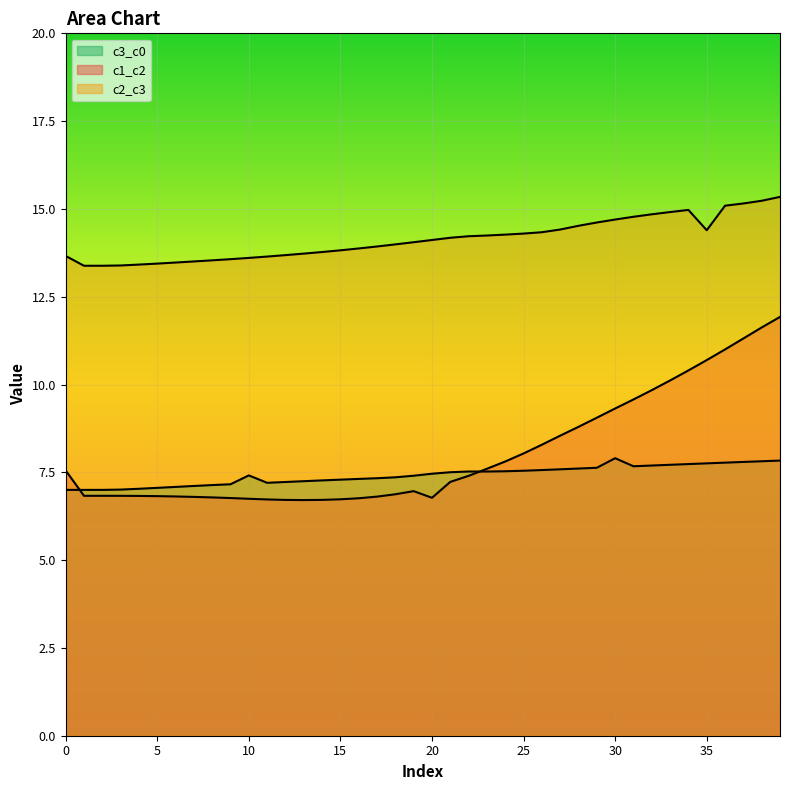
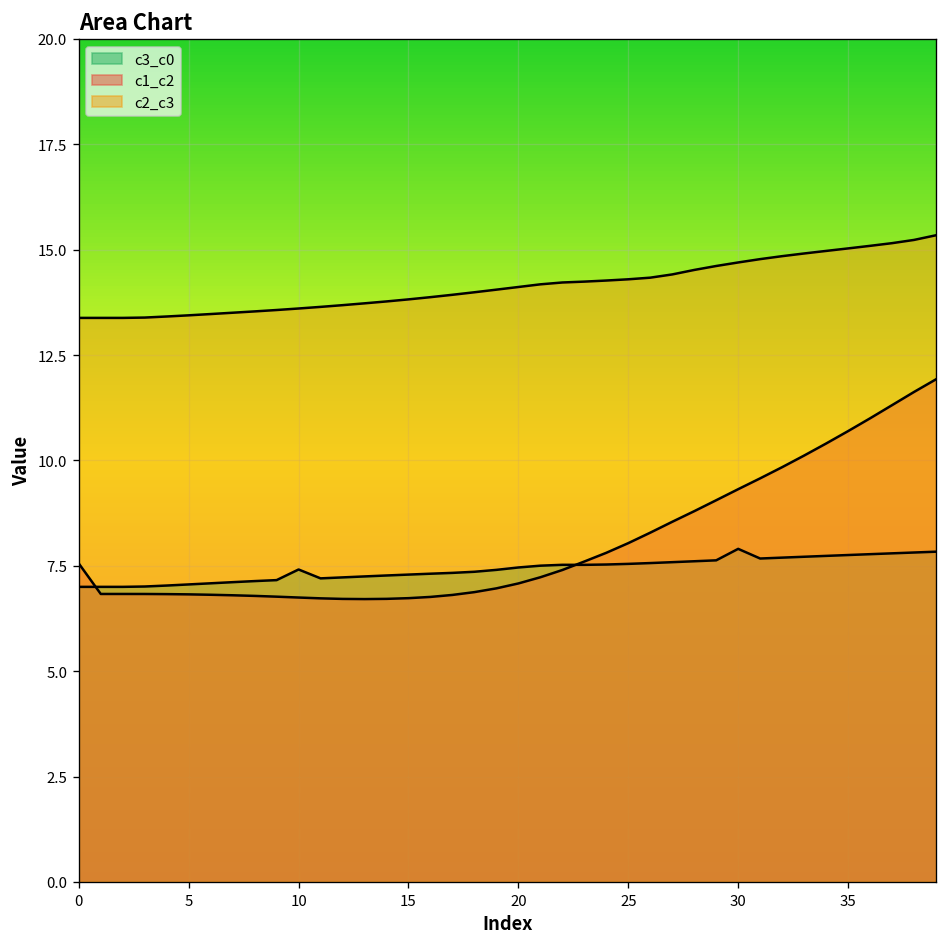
c2_c3, 0: 13.7 -> 13.4
c1_c2, 20: 6.8 -> 7.1
c2_c3, 35: 14.4 -> 15.0
